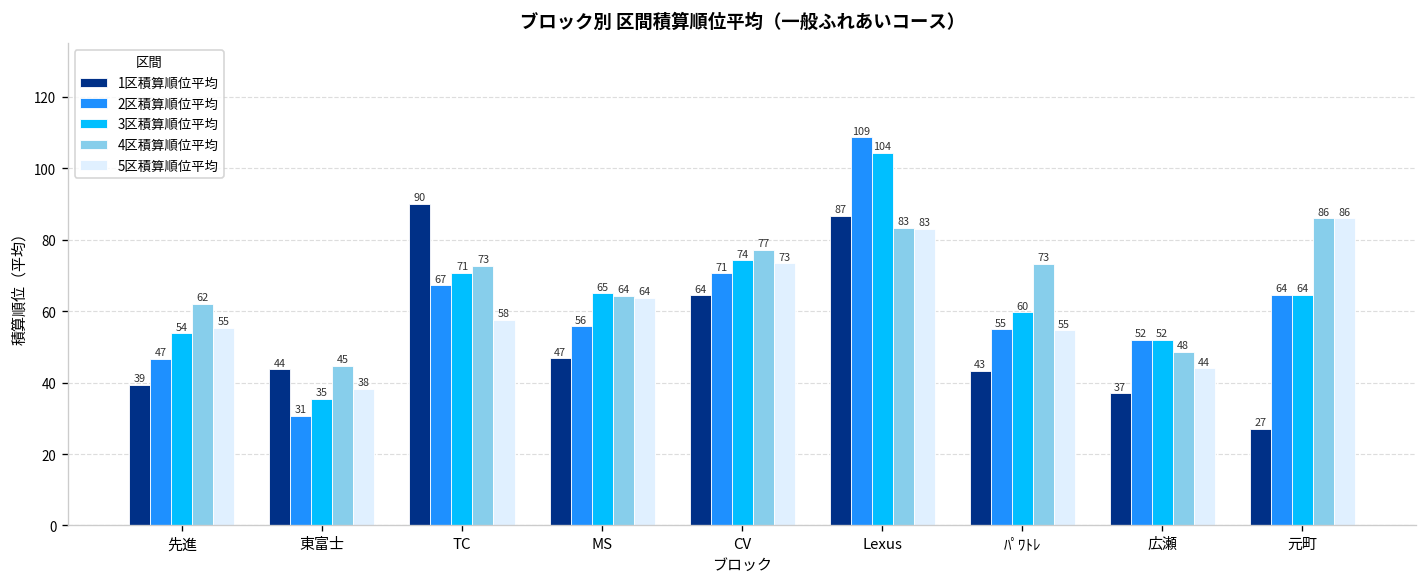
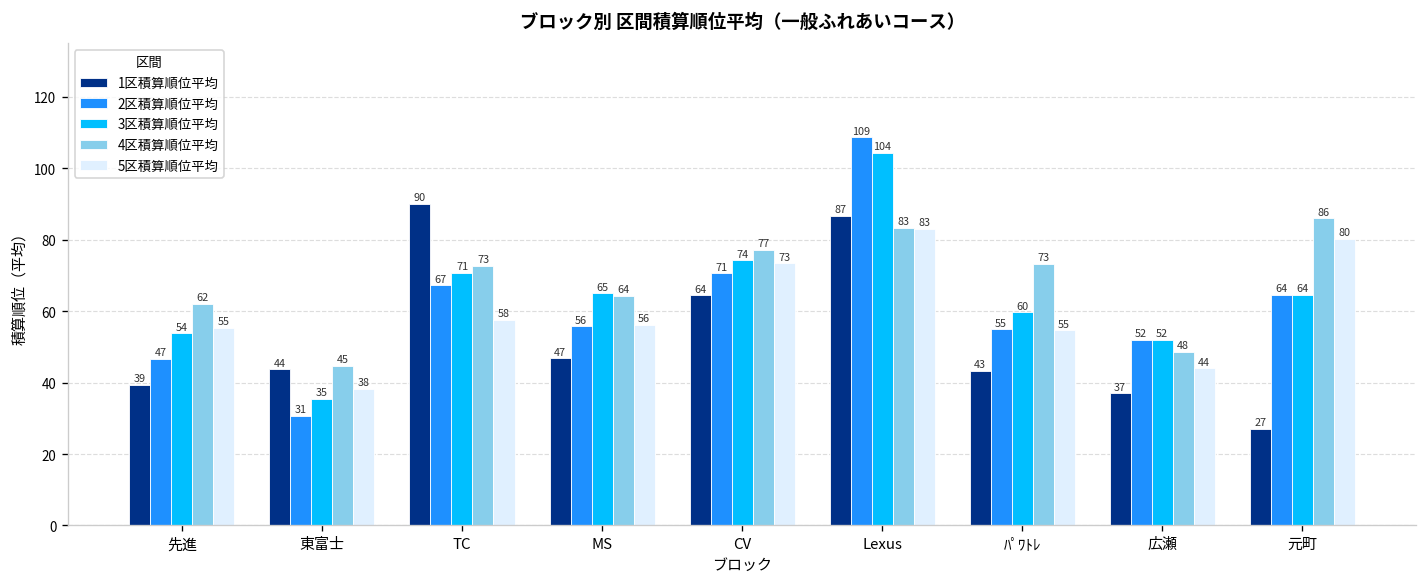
5区積算順位平均, MS: 64 -> 56
5区積算順位平均, 元町: 86 -> 80
